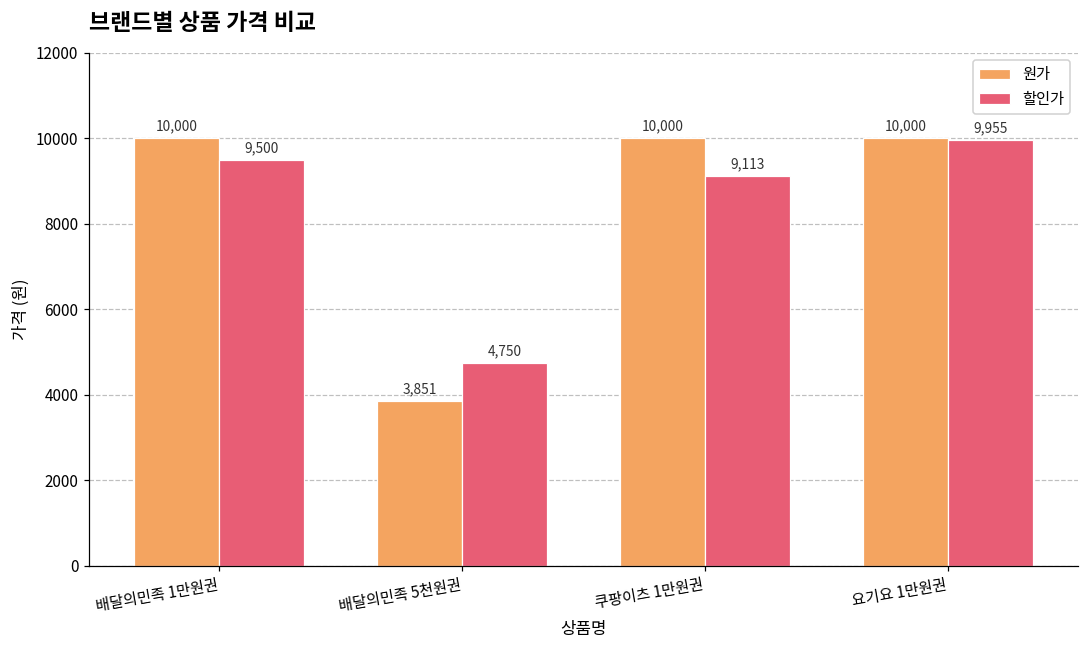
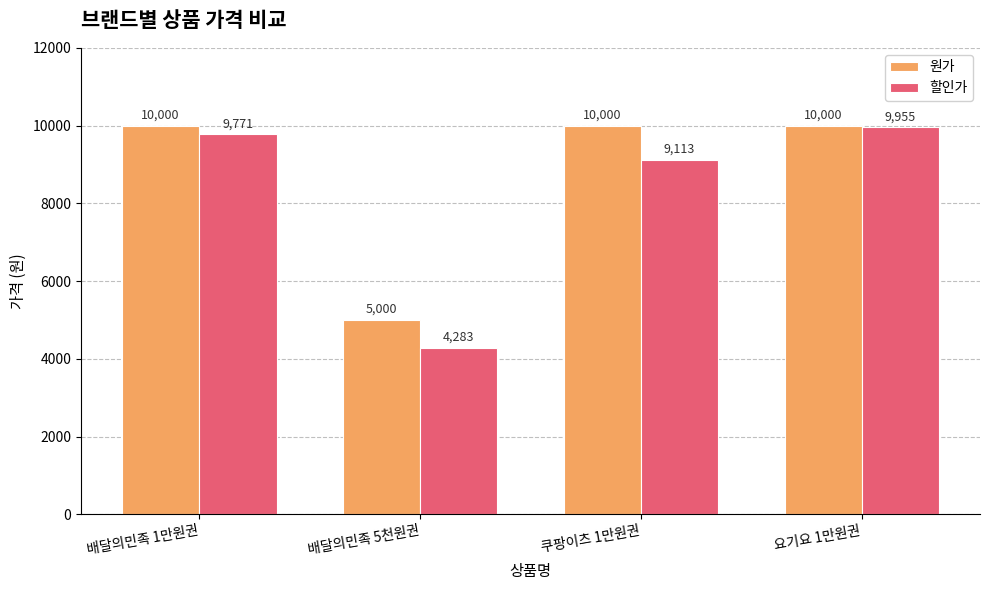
할인가, 배달의민족 1만원권: 9,500 -> 9,771
원가, 배달의민족 5천원권: 3,851 -> 5,000
할인가, 배달의민족 5천원권: 4,750 -> 4,283
